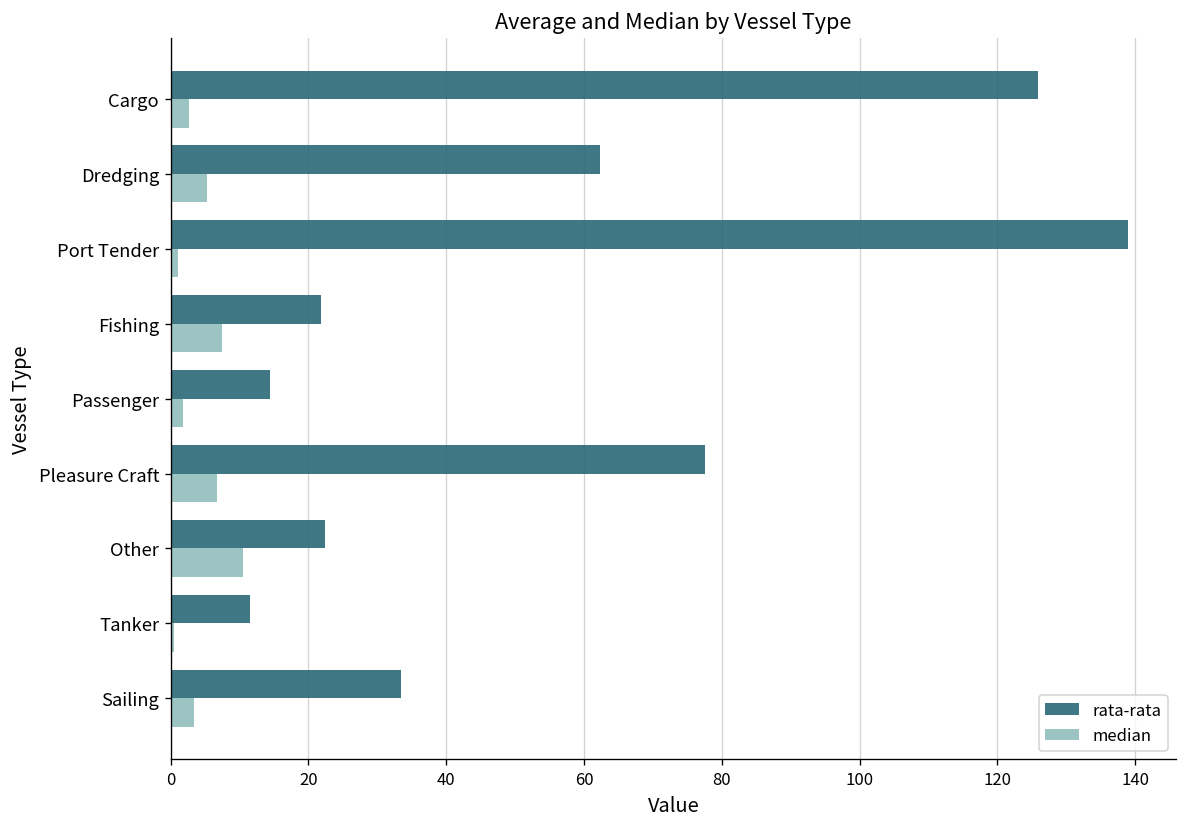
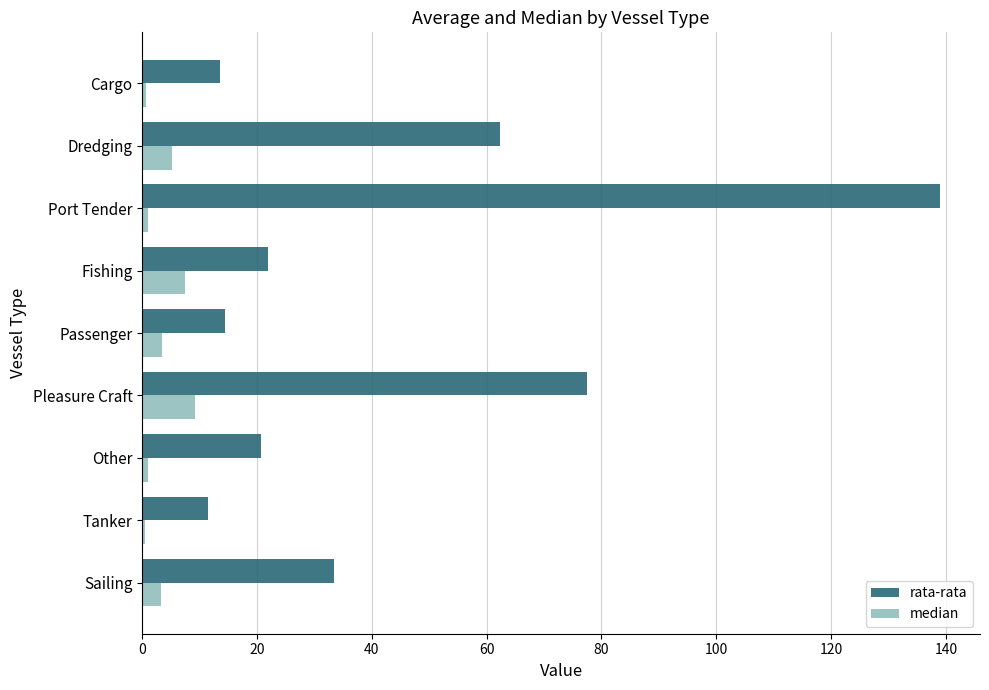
rata-rata, Cargo: 126 -> 13
median, Cargo: 3 -> 1
median, Passenger: 2 -> 3
median, Pleasure Craft: 7 -> 9
rata-rata, Other: 22 -> 21
median, Other: 11 -> 1
